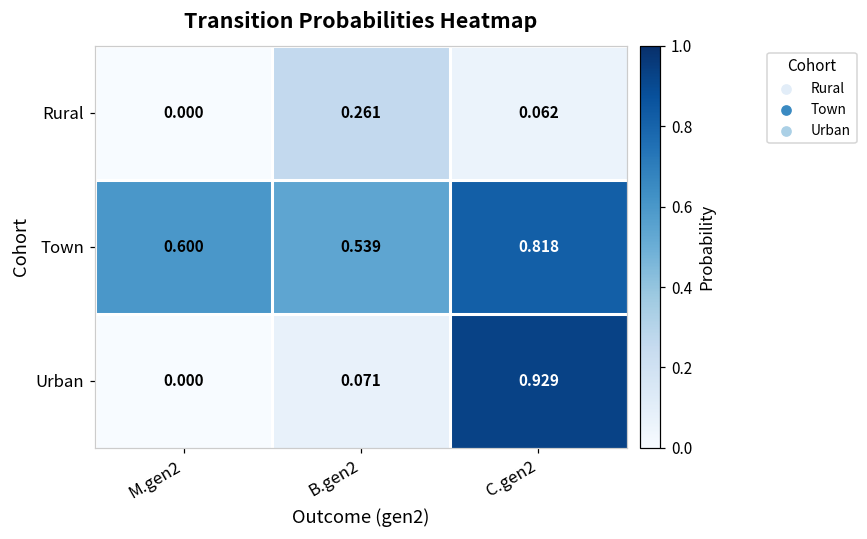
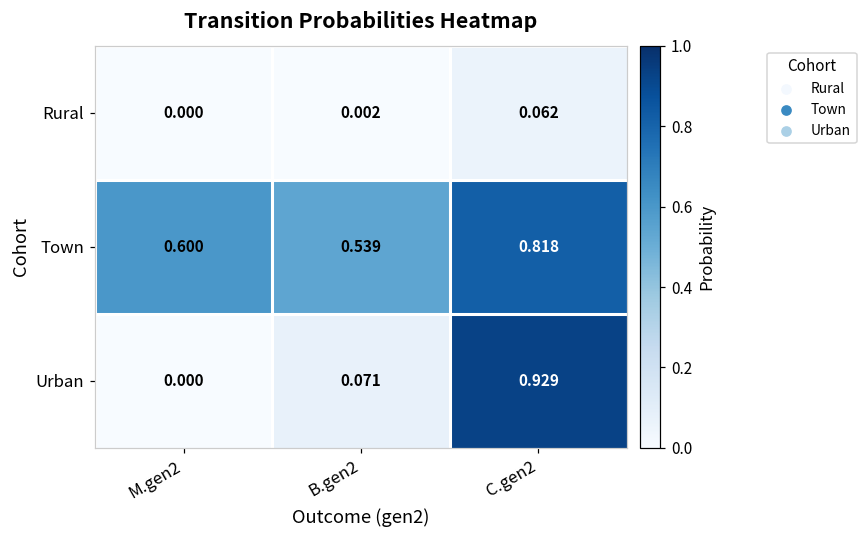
Rural, B.gen2: 0.261 -> 0.002
